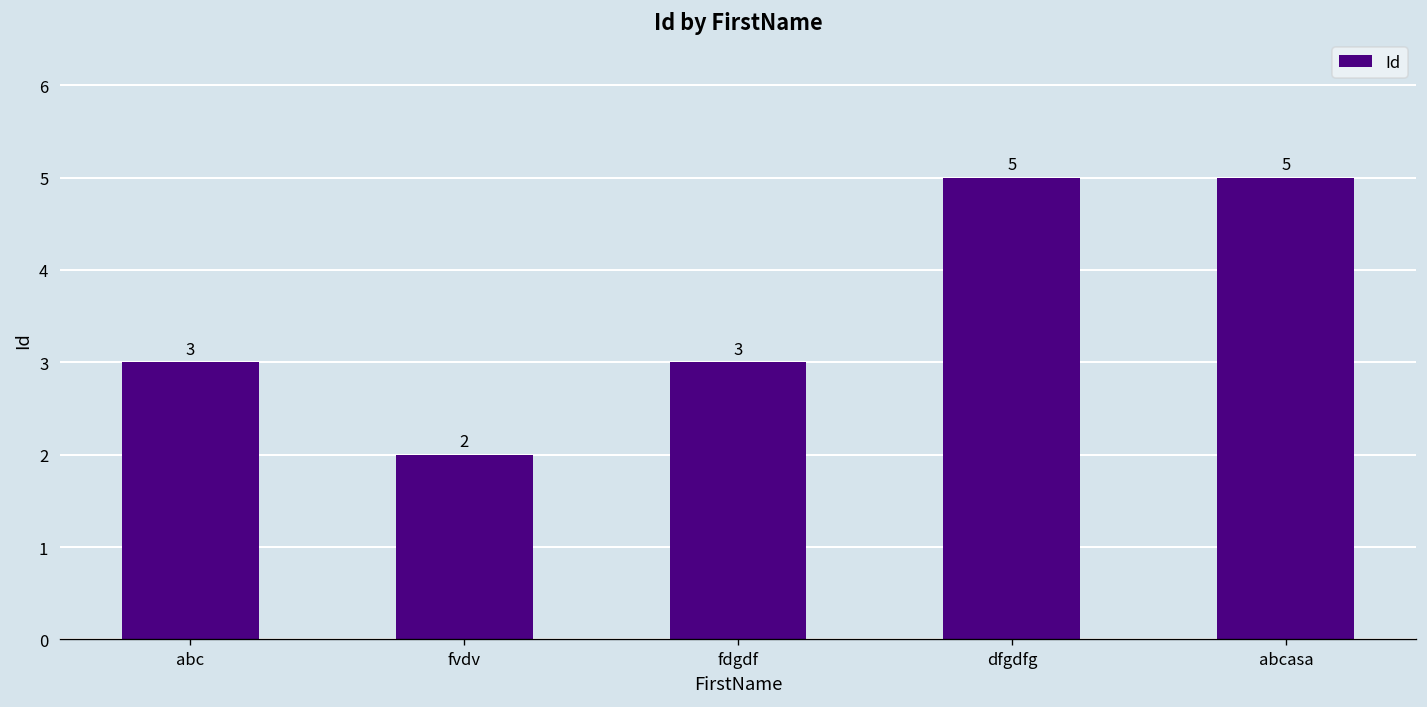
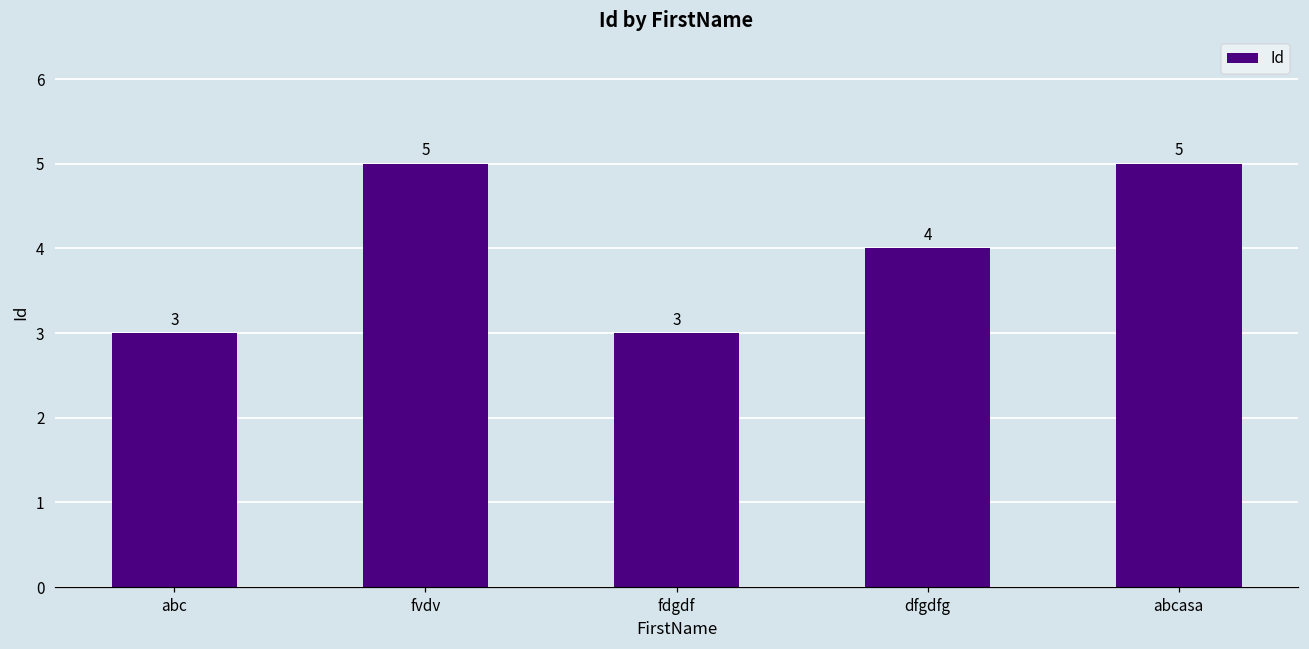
fvdv: 2 -> 5
dfgdfg: 5 -> 4
